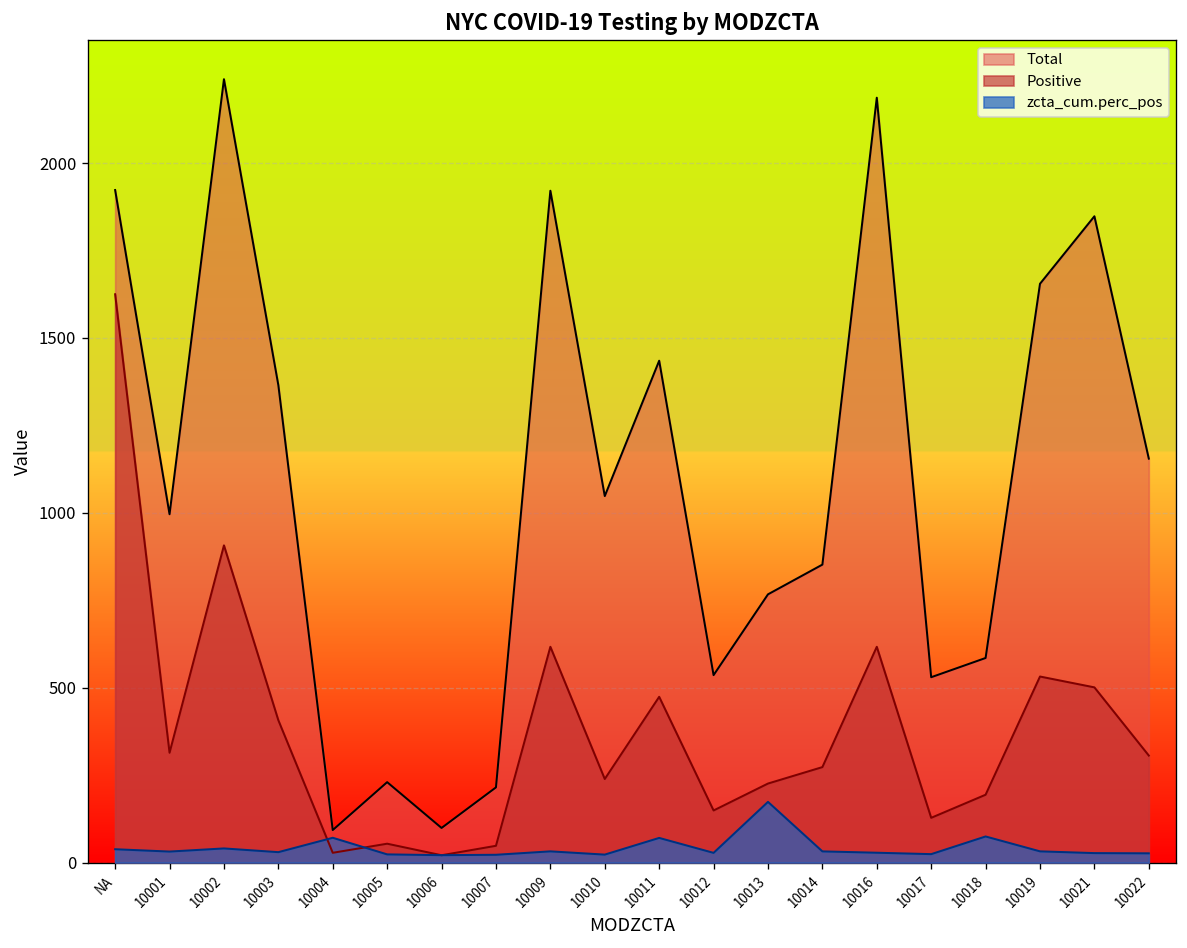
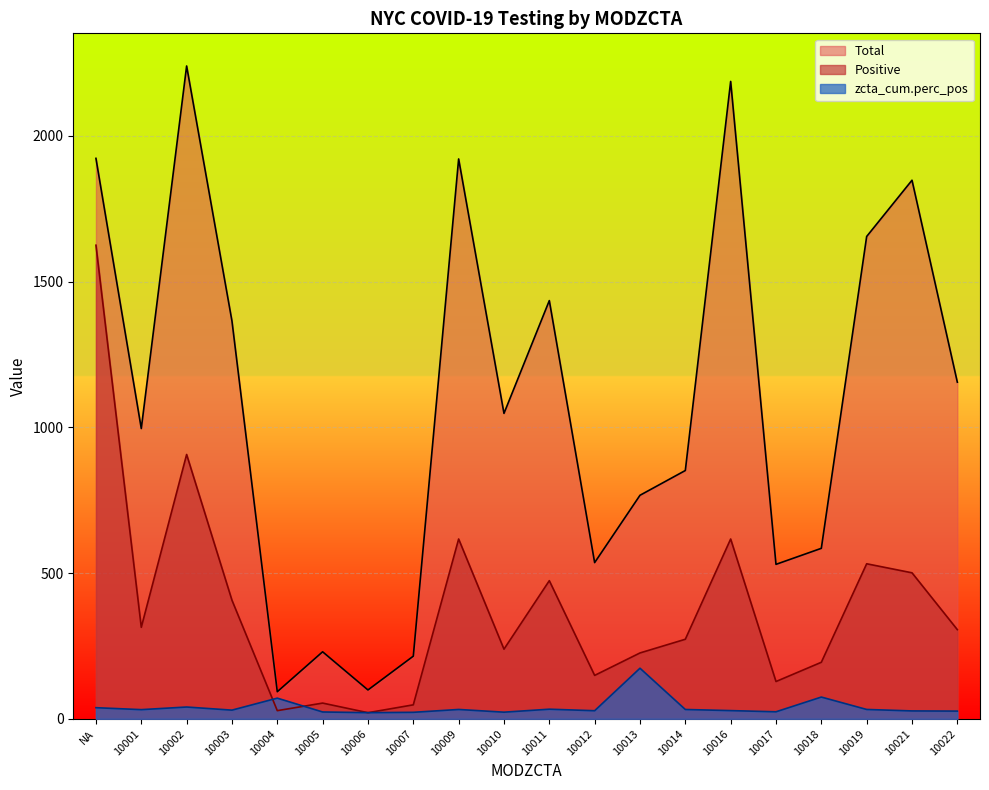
zcta_cum.perc_pos, 10011: 70 -> 30
